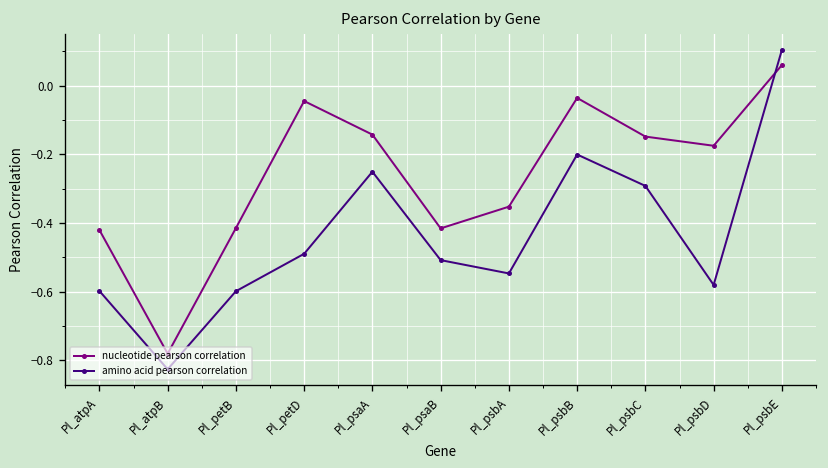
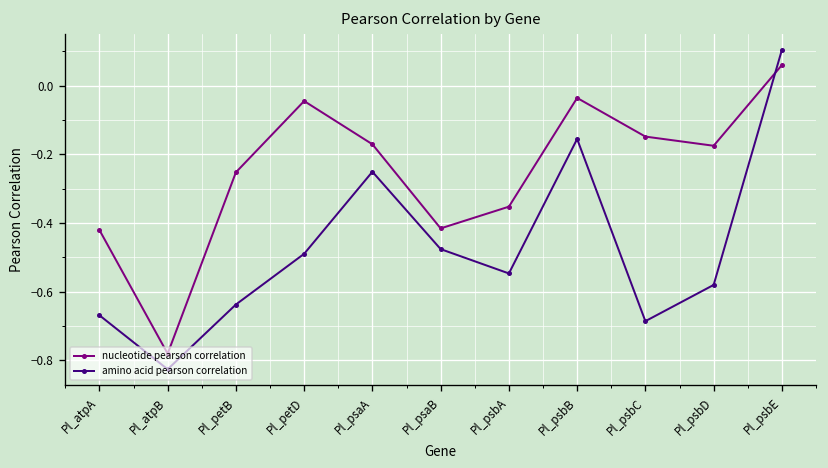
amino acid pearson correlation, Pl_atpA: -0.60 -> -0.67
nucleotide pearson correlation, Pl_petB: -0.41 -> -0.25
amino acid pearson correlation, Pl_petB: -0.60 -> -0.64
nucleotide pearson correlation, Pl_psaA: -0.14 -> -0.17
amino acid pearson correlation, Pl_psaB: -0.51 -> -0.48
amino acid pearson correlation, Pl_psbB: -0.20 -> -0.16
amino acid pearson correlation, Pl_psbC: -0.29 -> -0.69
